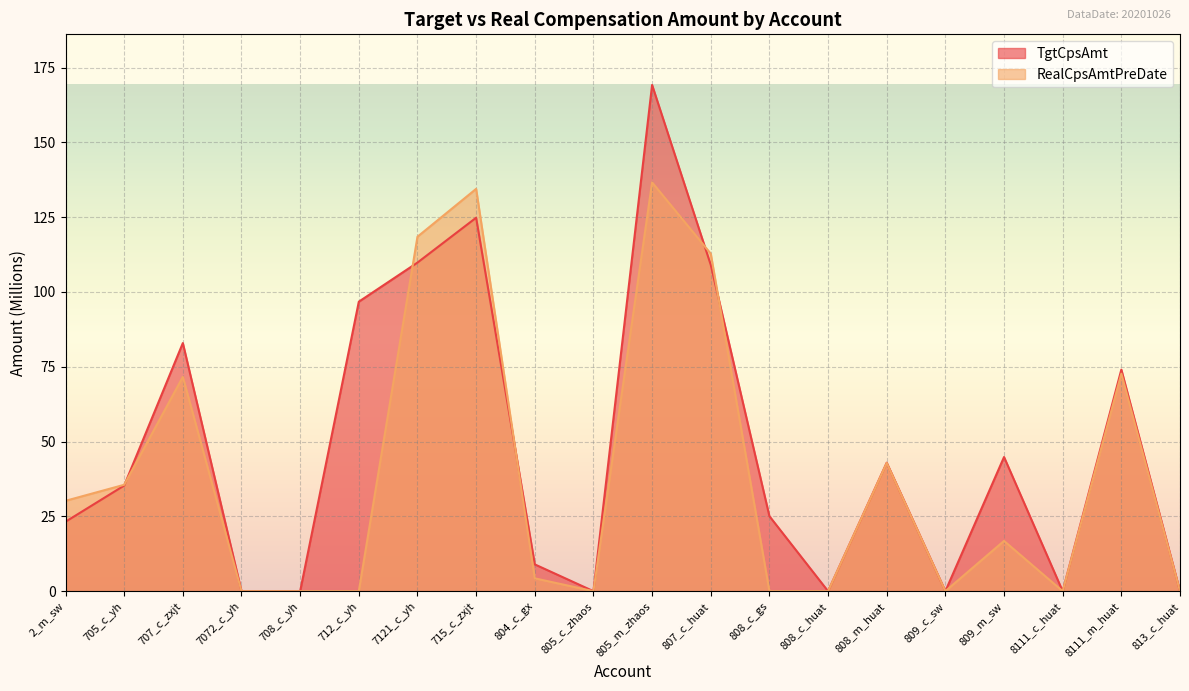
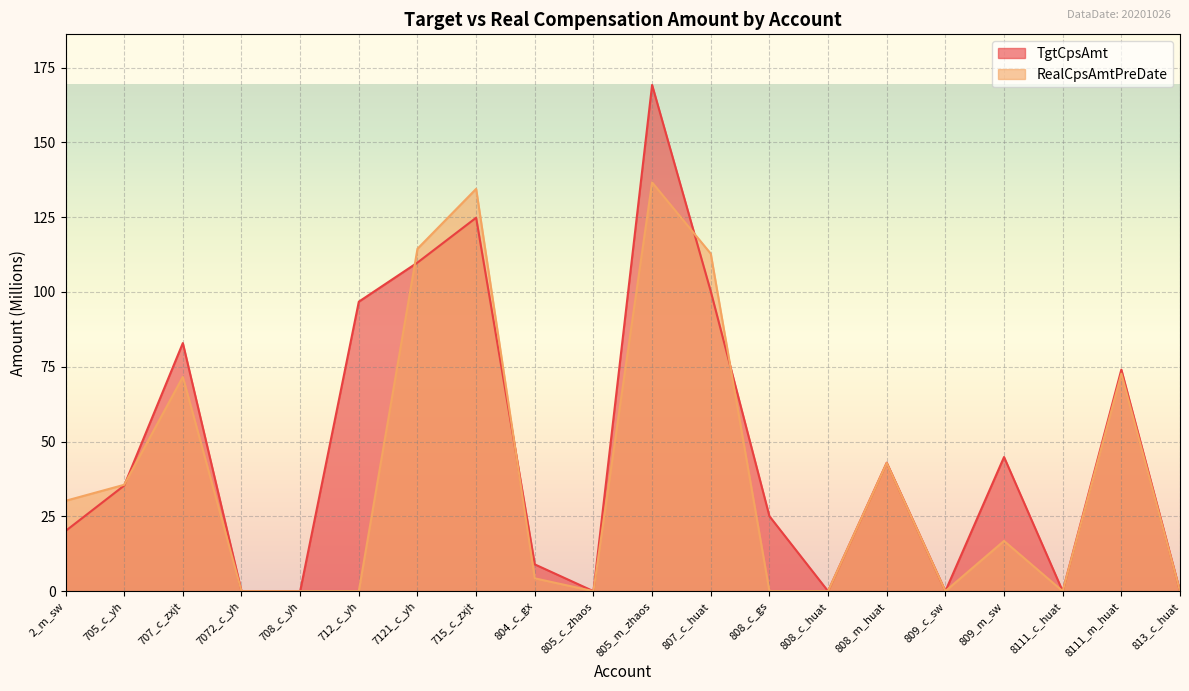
TgtCpsAmt, 2_m_sw: 23 -> 20
RealCpsAmtPreDate, 7121_c_yh: 118 -> 114
TgtCpsAmt, 807_c_huat: 109 -> 100
